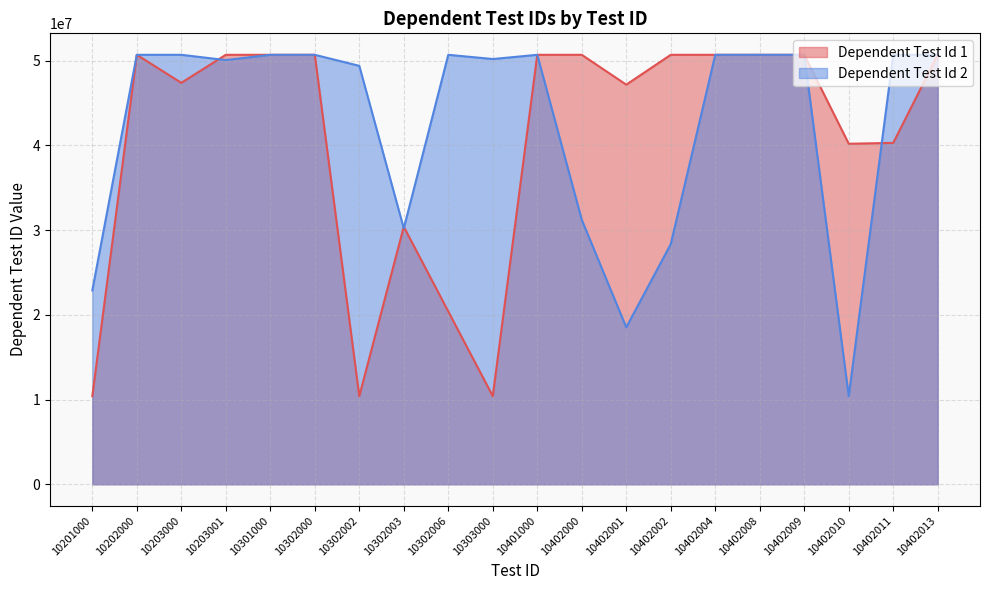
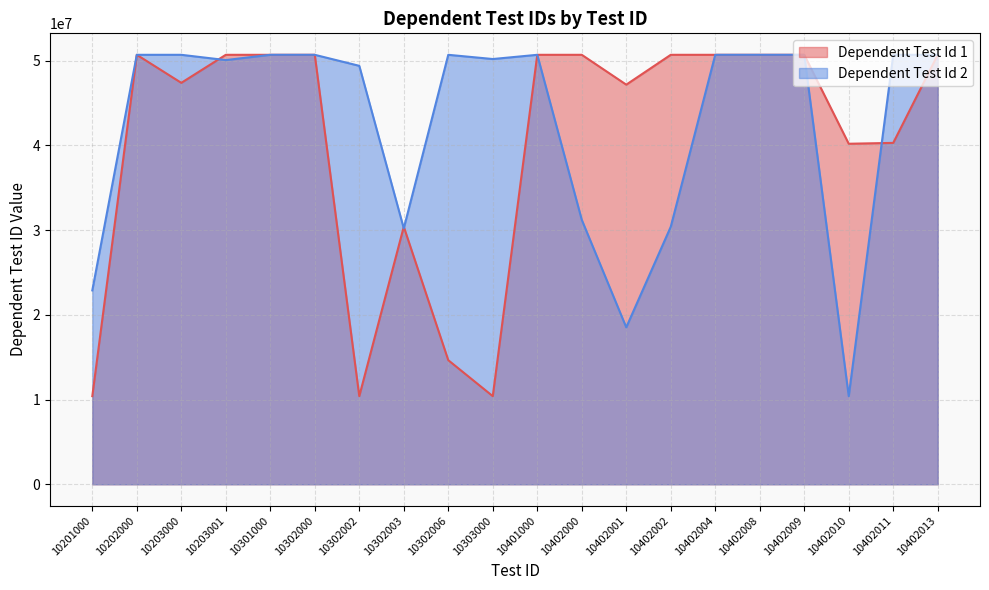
Dependent Test Id 1, 10302006: 20000000 -> 15000000
Dependent Test Id 2, 10402002: 28000000 -> 30000000
